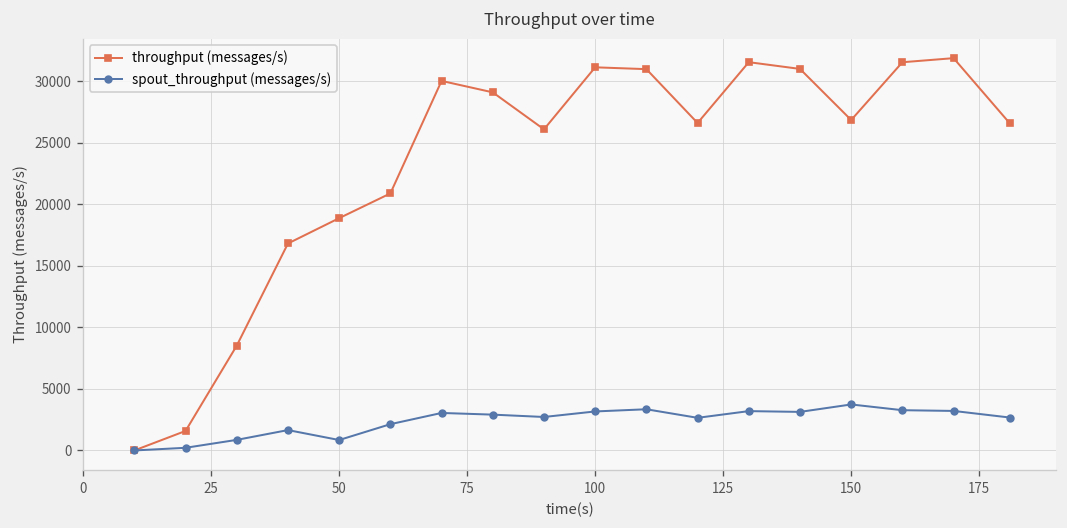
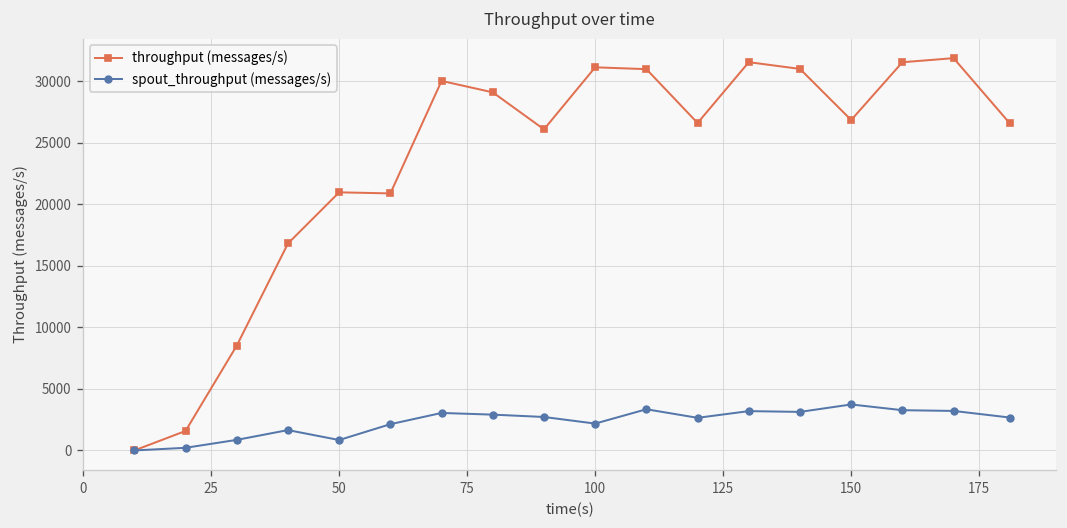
throughput (messages/s), 50: 18900 -> 21000
spout_throughput (messages/s), 100: 3200 -> 2200
